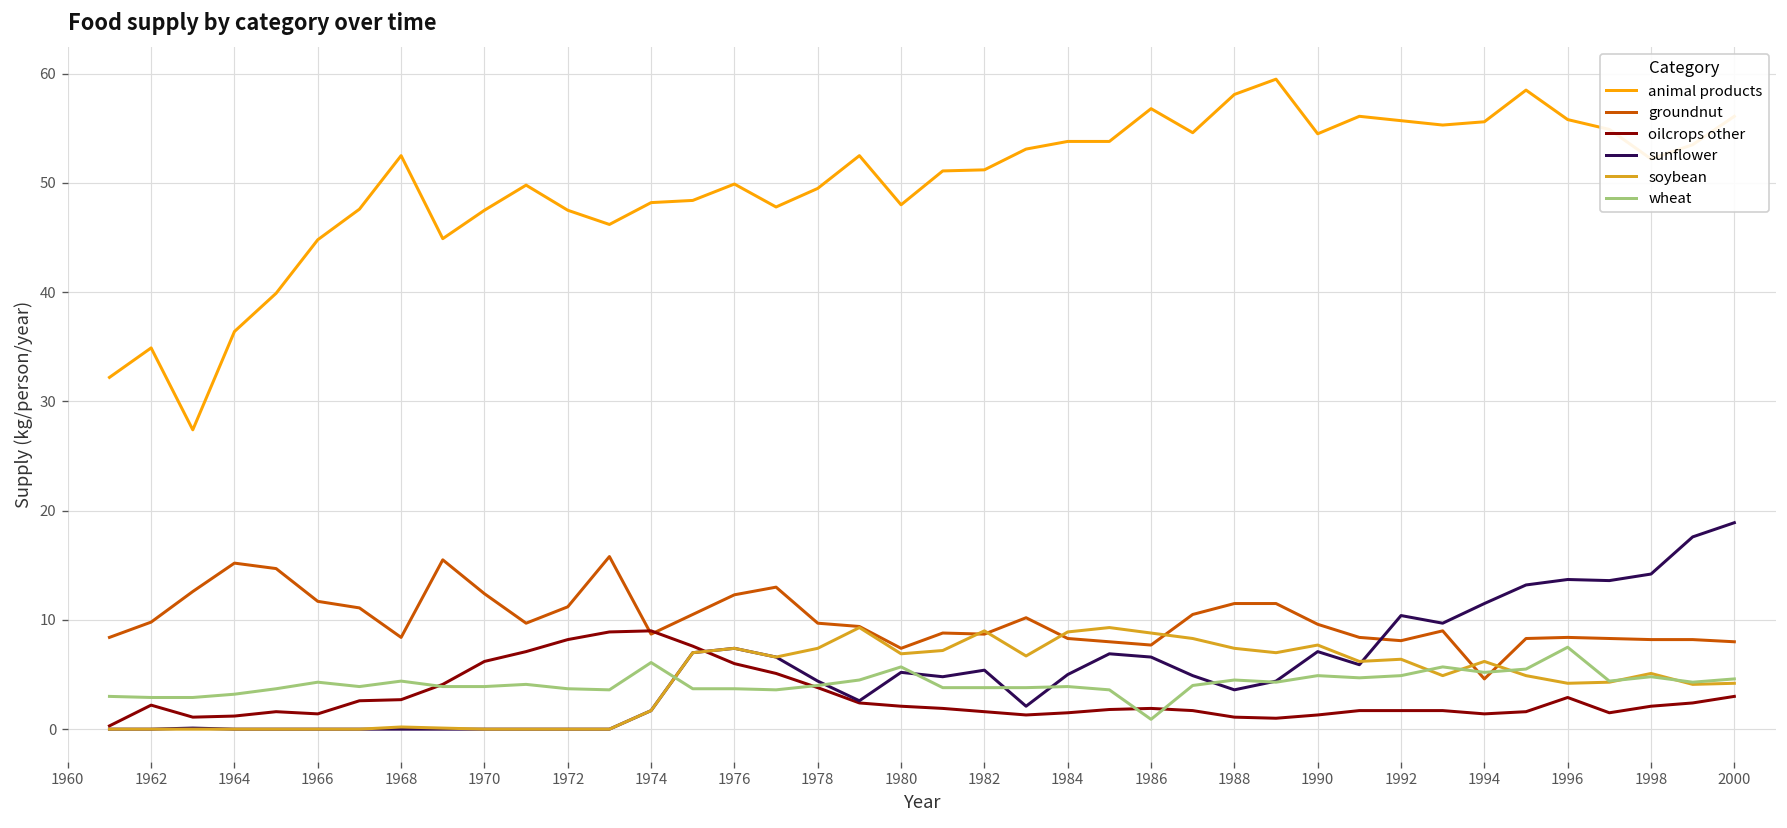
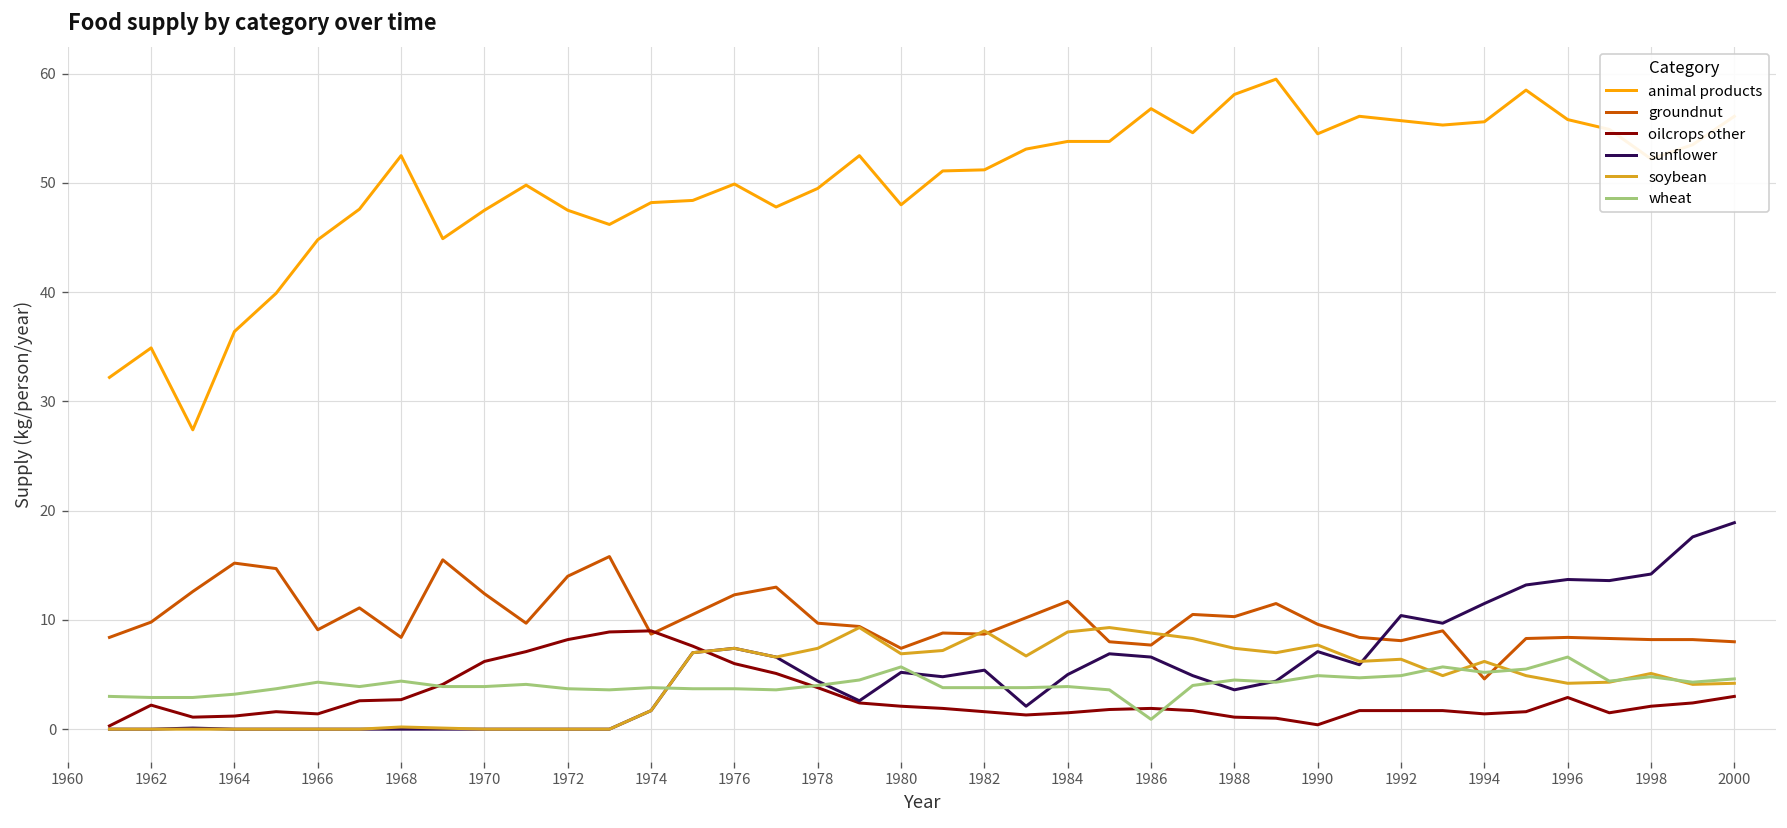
groundnut, 1966: 12 -> 9
groundnut, 1972: 11 -> 14
wheat, 1974: 6 -> 4
groundnut, 1984: 8 -> 12
groundnut, 1988: 12 -> 10
oilcrops other, 1990: 1 -> 0
wheat, 1996: 8 -> 7
